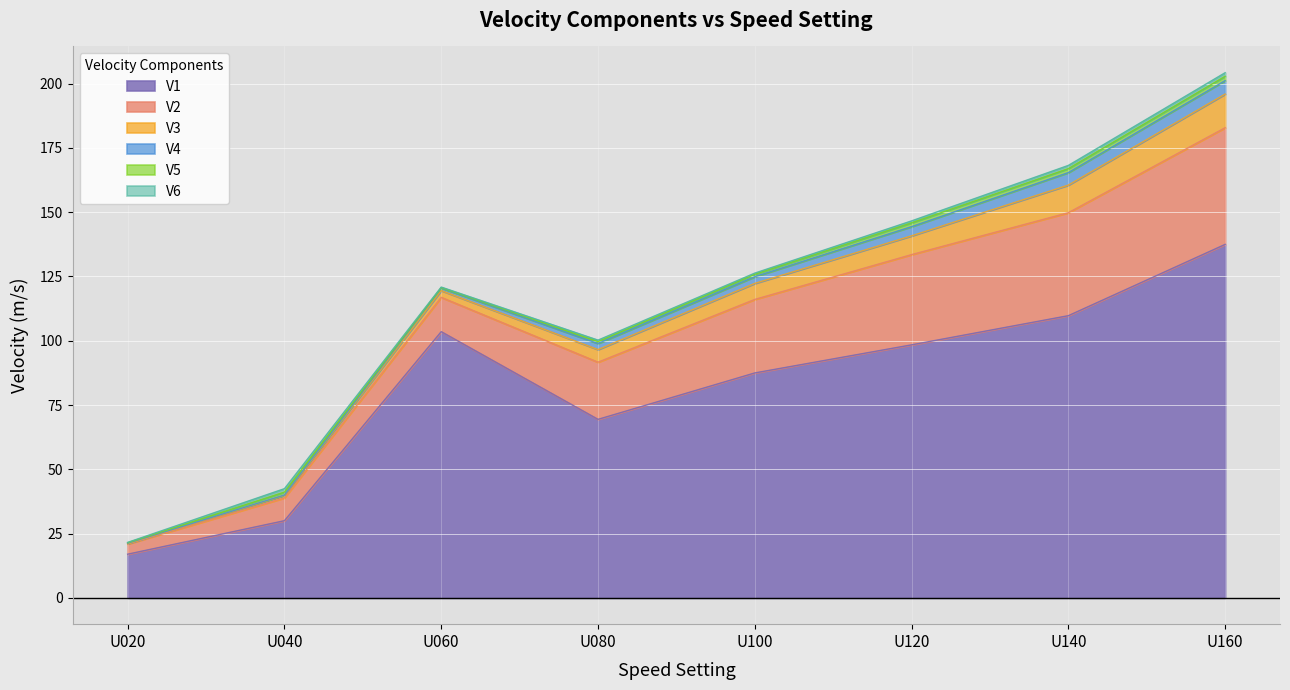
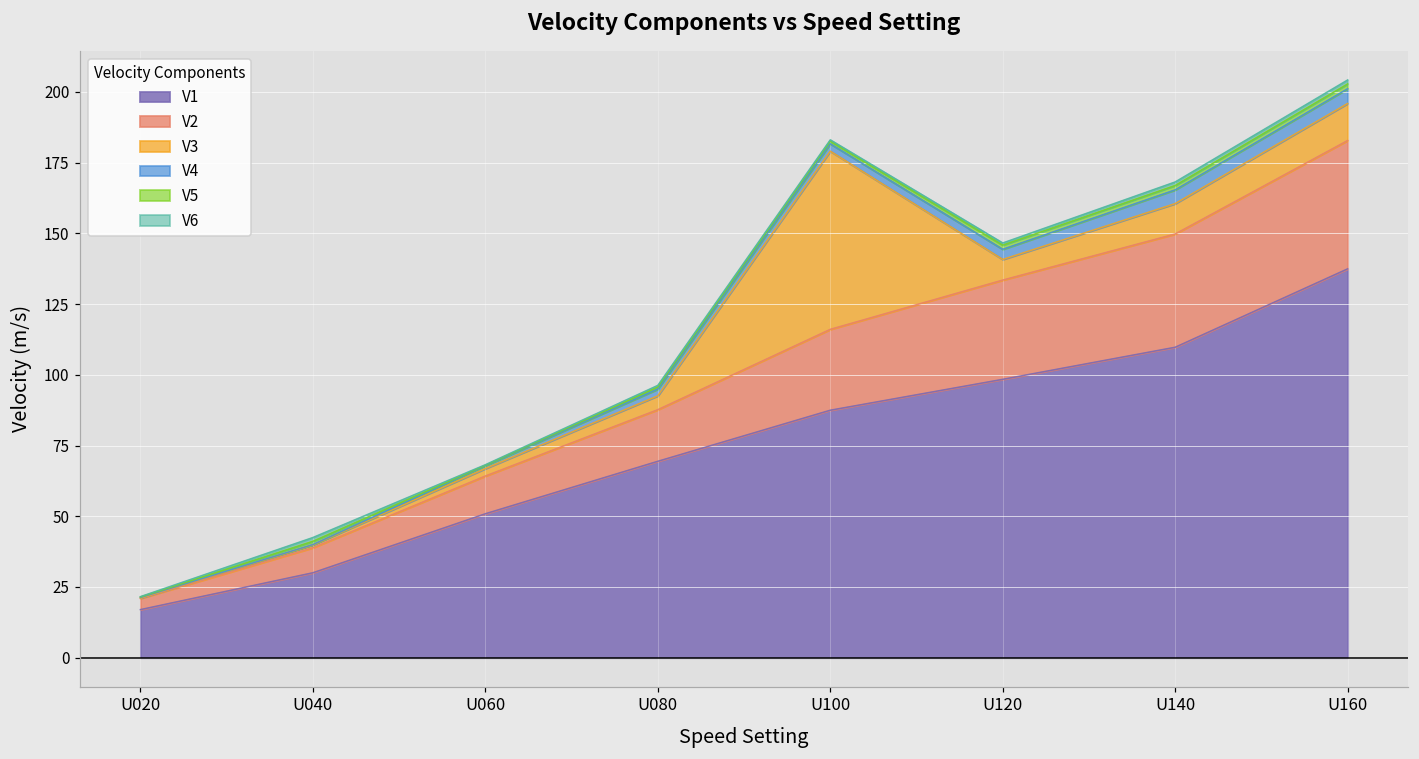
V1, U060: 104 -> 51
V2, U080: 22 -> 18
V3, U100: 6 -> 63
